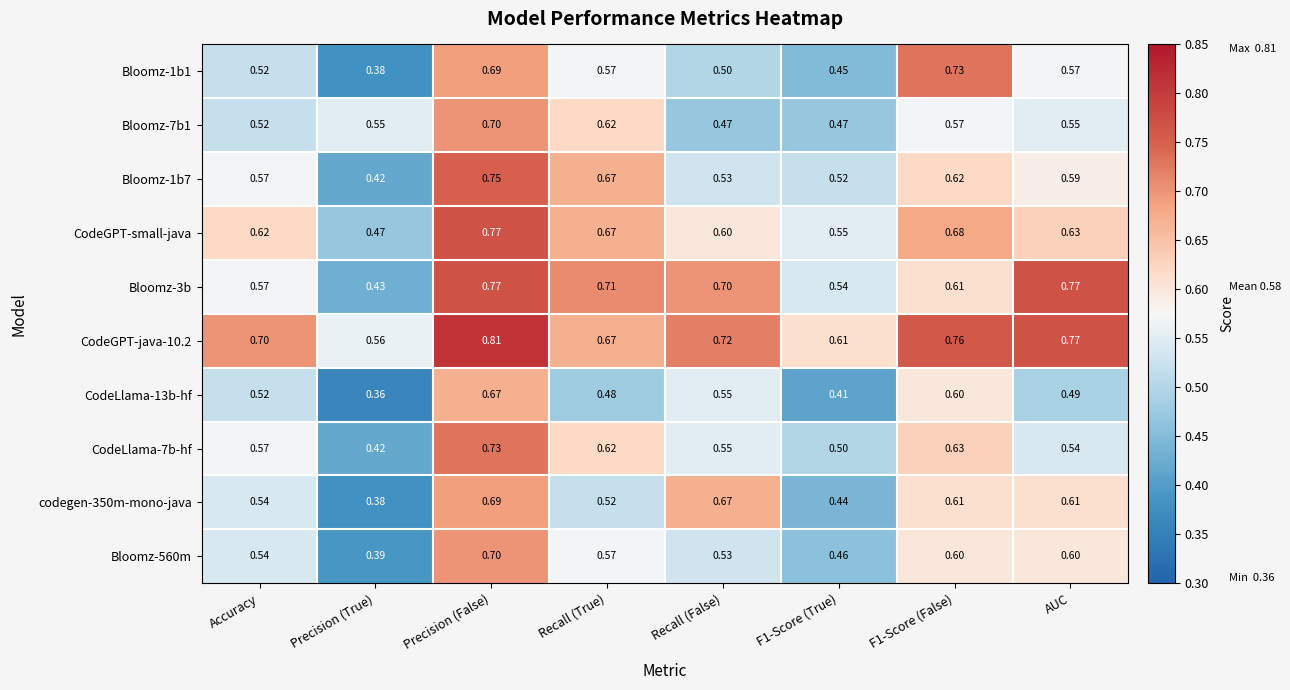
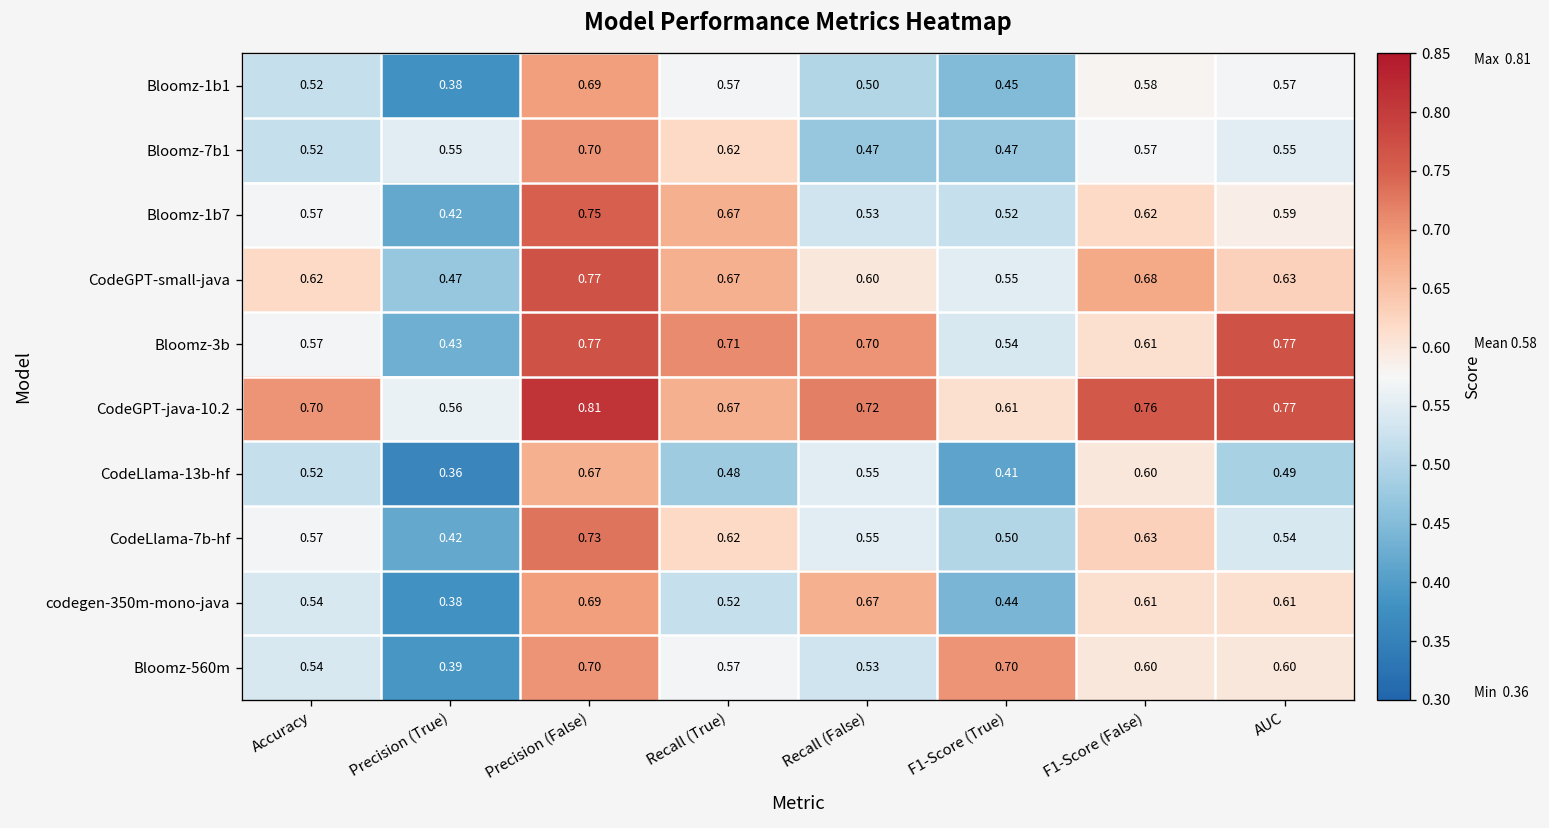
Bloomz-1b1, F1-Score (False): 0.73 -> 0.58
Bloomz-560m, F1-Score (True): 0.46 -> 0.70
